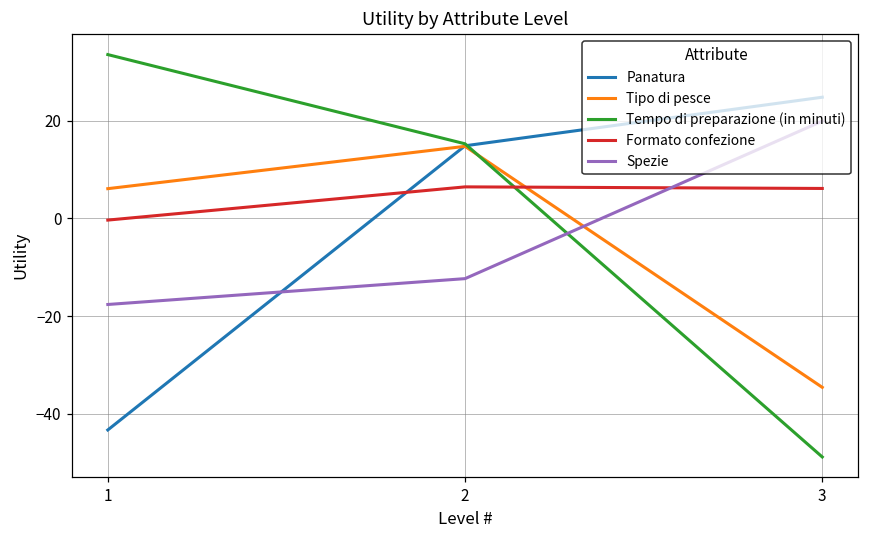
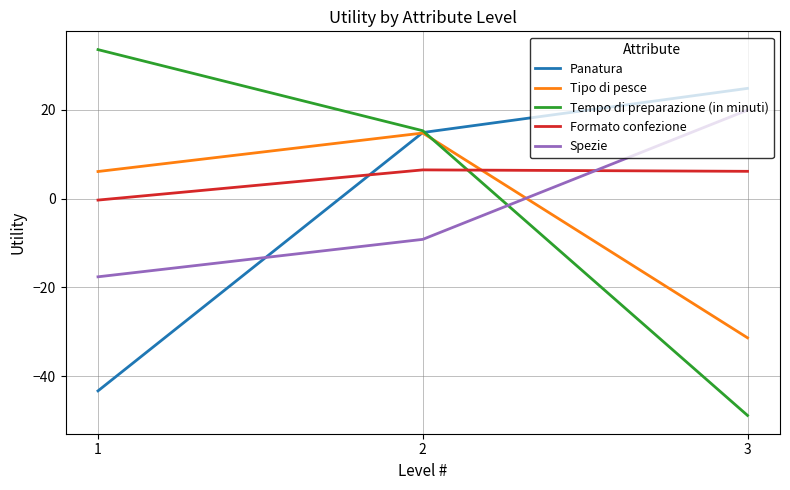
Spezie, 2: -12 -> -9
Tipo di pesce, 3: -35 -> -31
